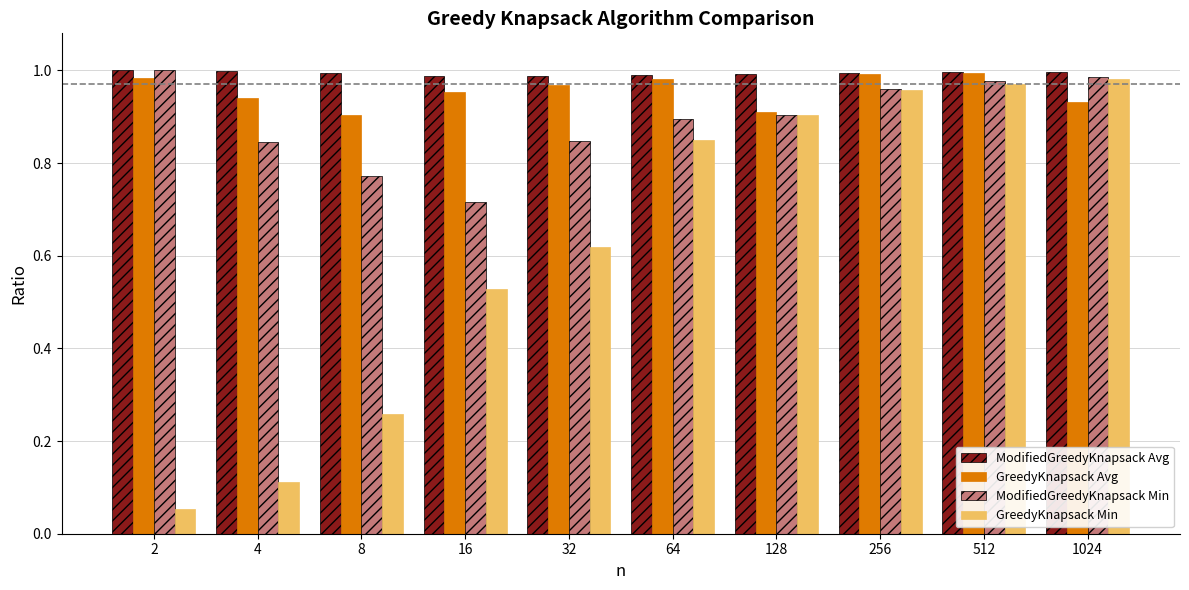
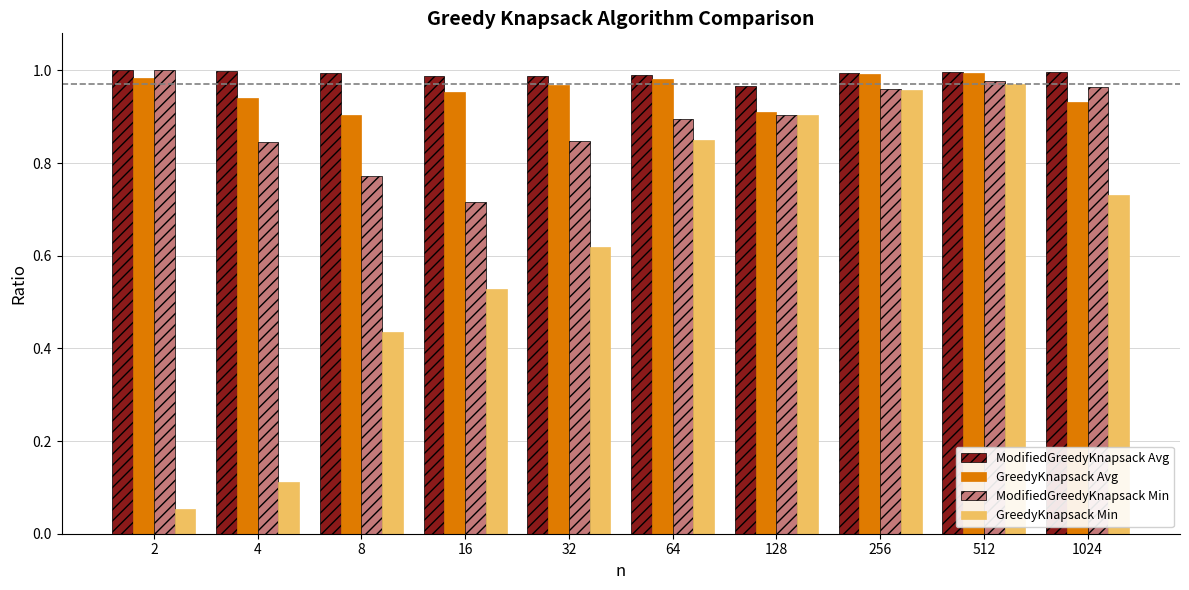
GreedyKnapsack Min, 8: 0.26 -> 0.43
ModifiedGreedyKnapsack Avg, 128: 0.99 -> 0.97
ModifiedGreedyKnapsack Min, 1024: 0.99 -> 0.96
GreedyKnapsack Min, 1024: 0.98 -> 0.73
